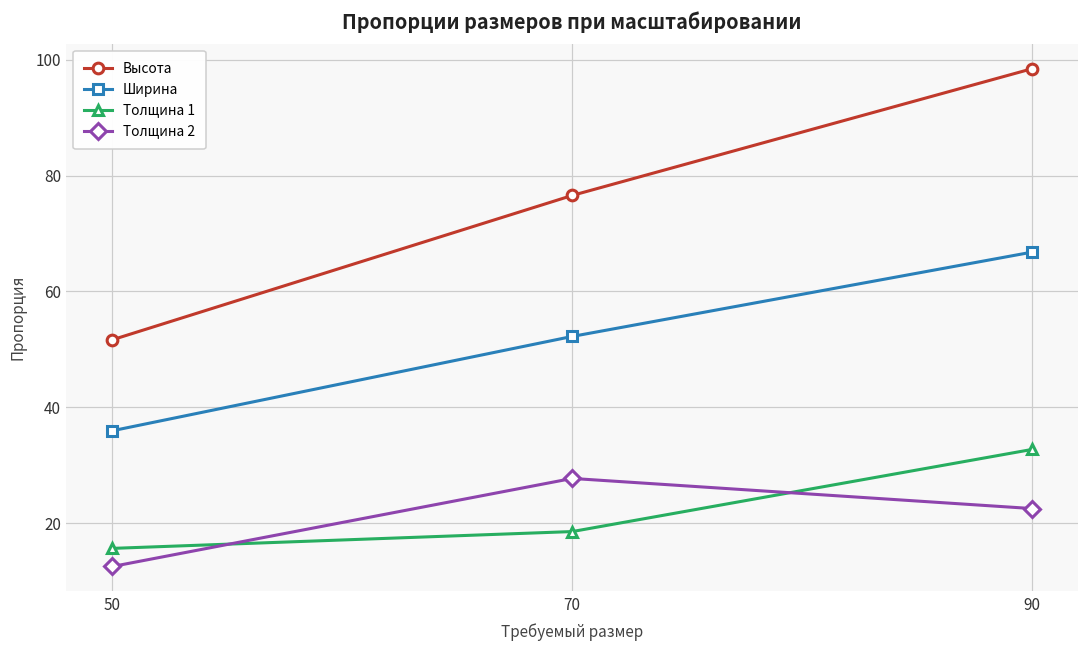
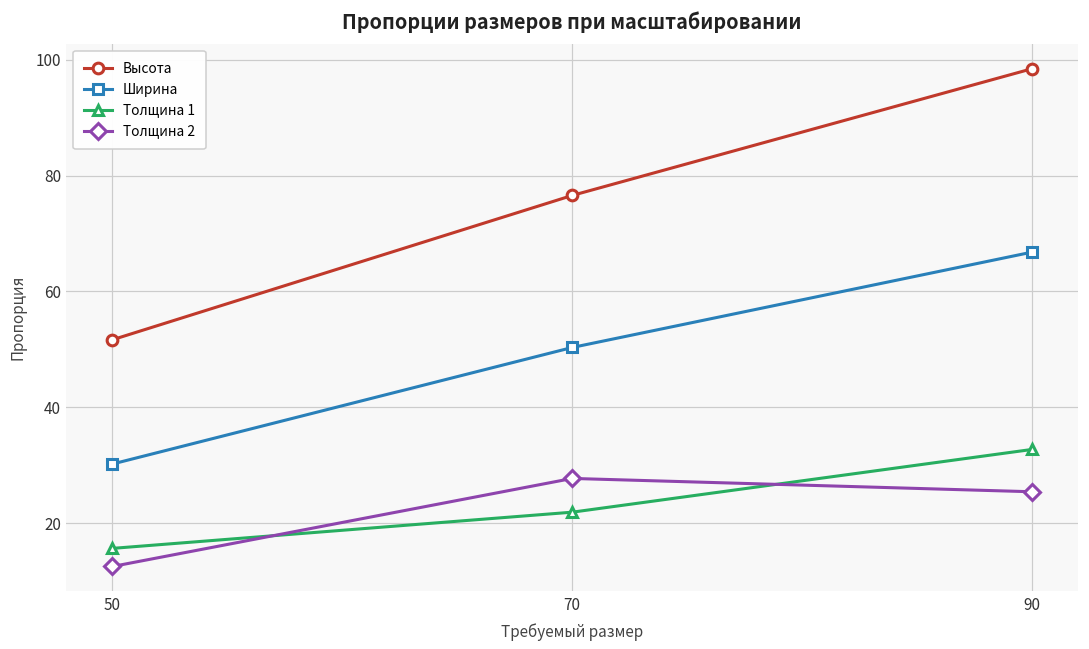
Ширина, 50: 36 -> 30
Ширина, 70: 52 -> 50
Толщина 1, 70: 19 -> 22
Толщина 2, 90: 23 -> 25
